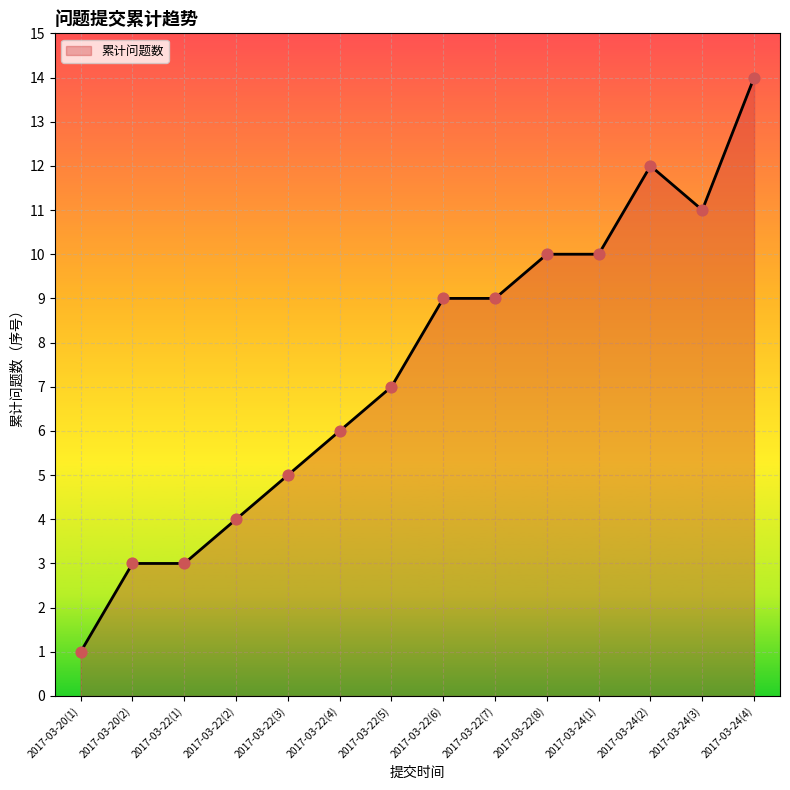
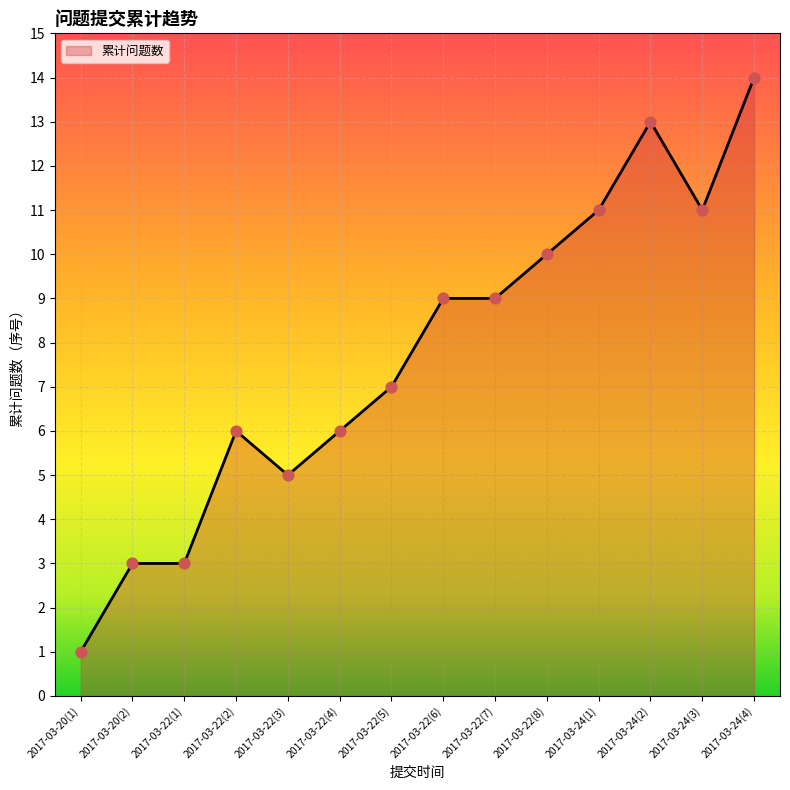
2017-03-22(2): 4 -> 6
2017-03-24(1): 10 -> 11
2017-03-24(2): 12 -> 13
